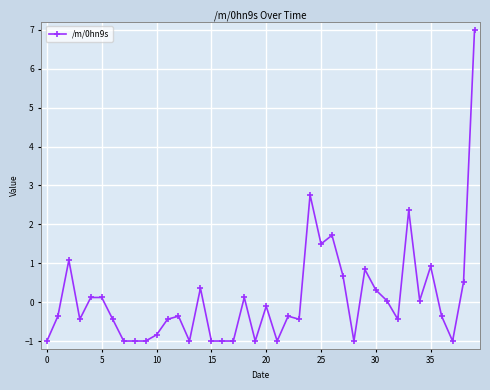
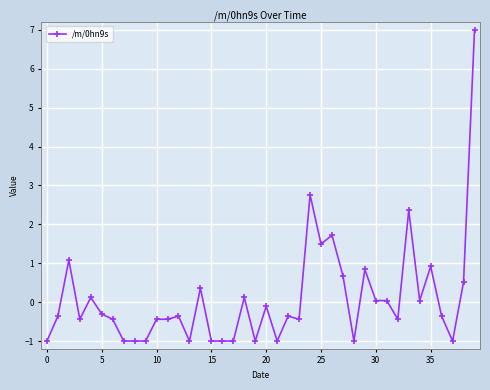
5: 0.1 -> -0.3
10: -0.8 -> -0.4
30: 0.3 -> 0.0
